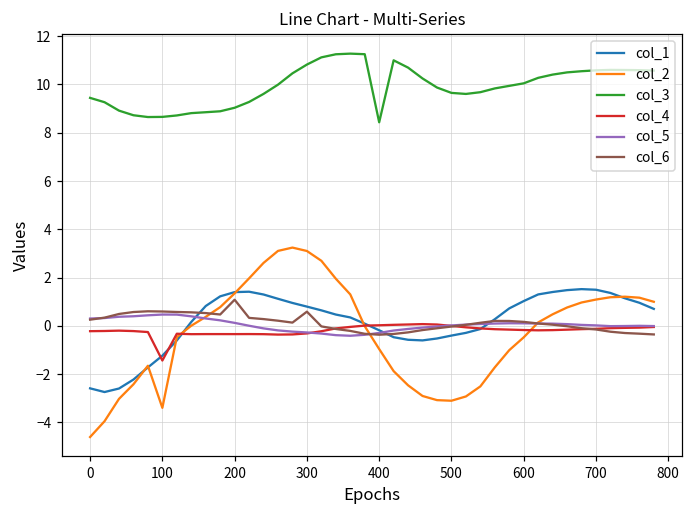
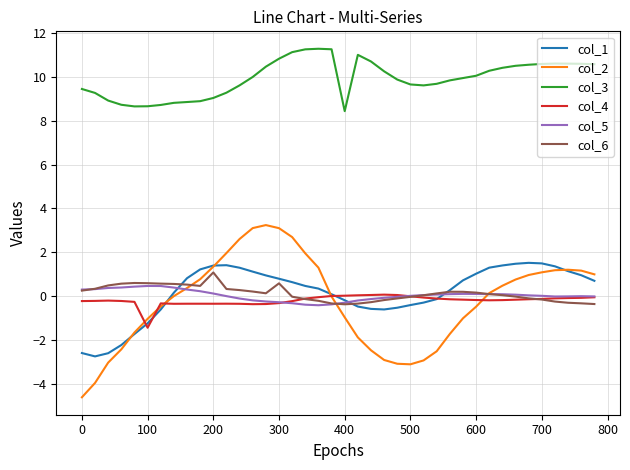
col_2, 100: -3.4 -> -1.0
